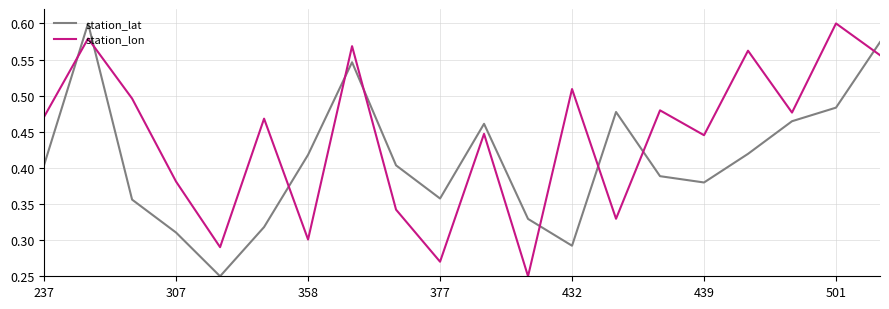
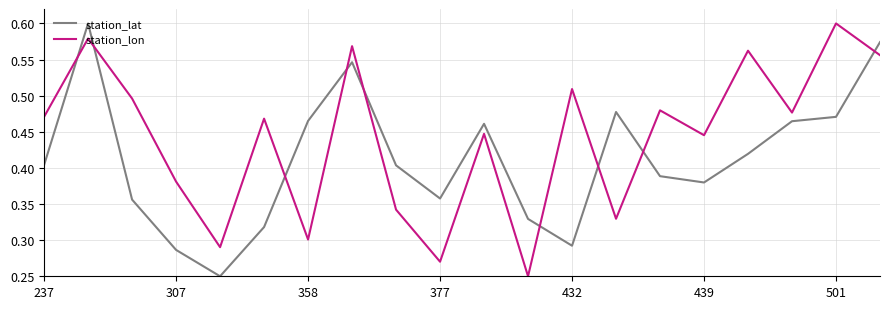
station_lat, 307: 0.31 -> 0.29
station_lat, 358: 0.42 -> 0.47
station_lat, 501: 0.48 -> 0.47
